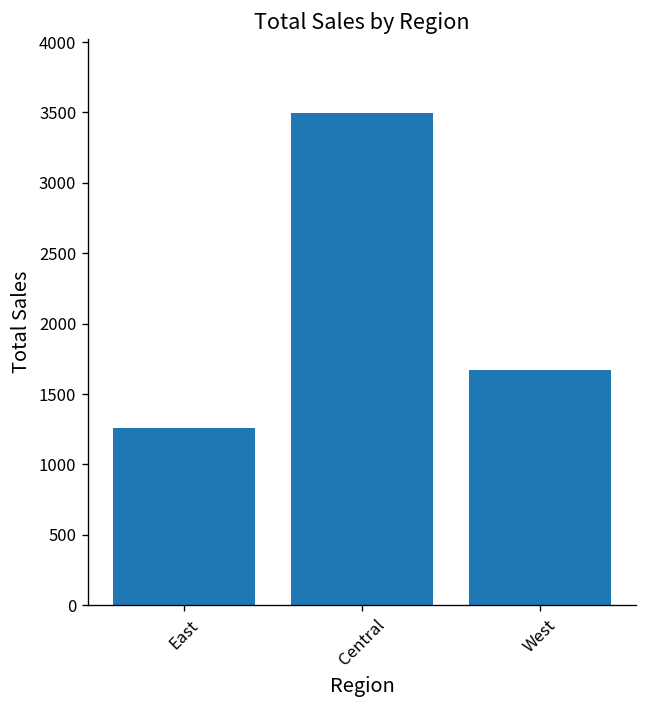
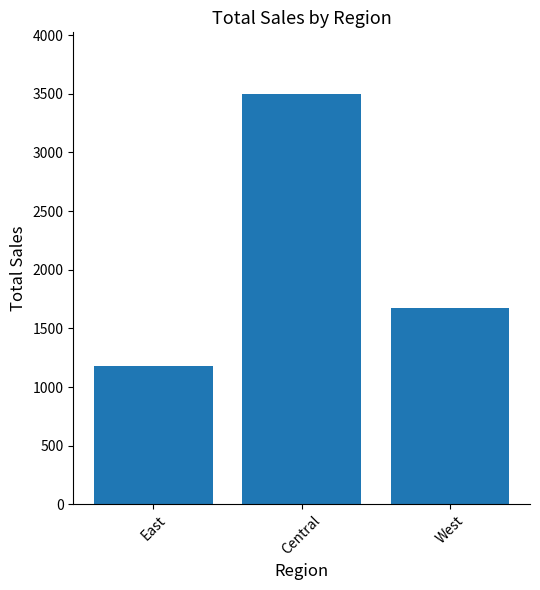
East: 1260 -> 1180
